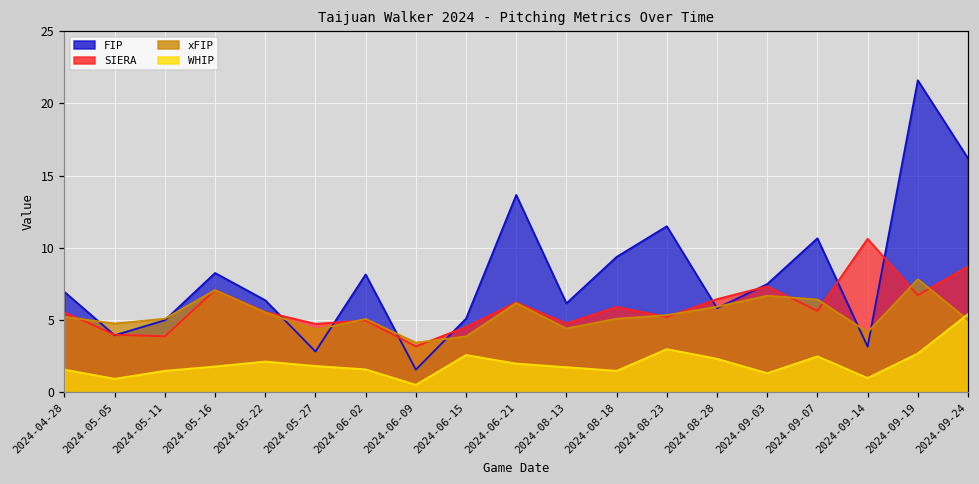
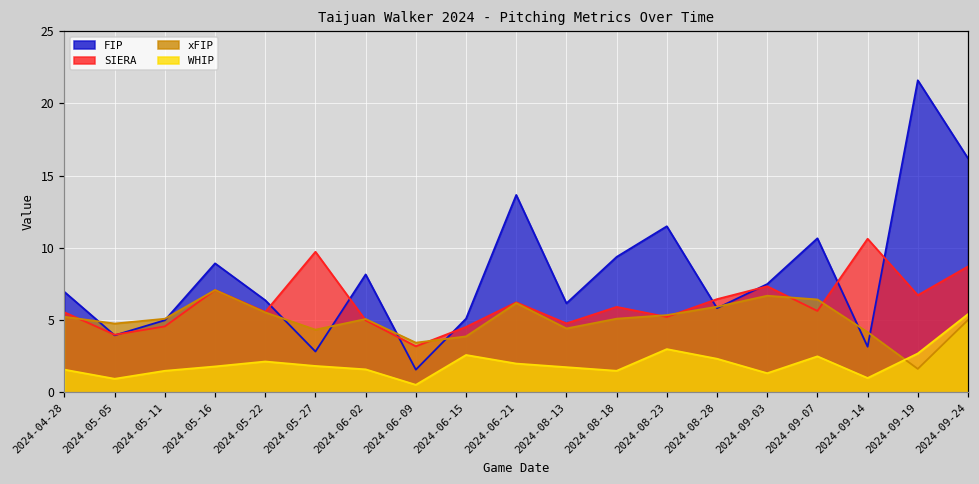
SIERA, 2024-05-11: 3.9 -> 4.6
FIP, 2024-05-16: 8.3 -> 8.9
SIERA, 2024-05-27: 4.7 -> 9.7
xFIP, 2024-09-19: 7.8 -> 1.6
